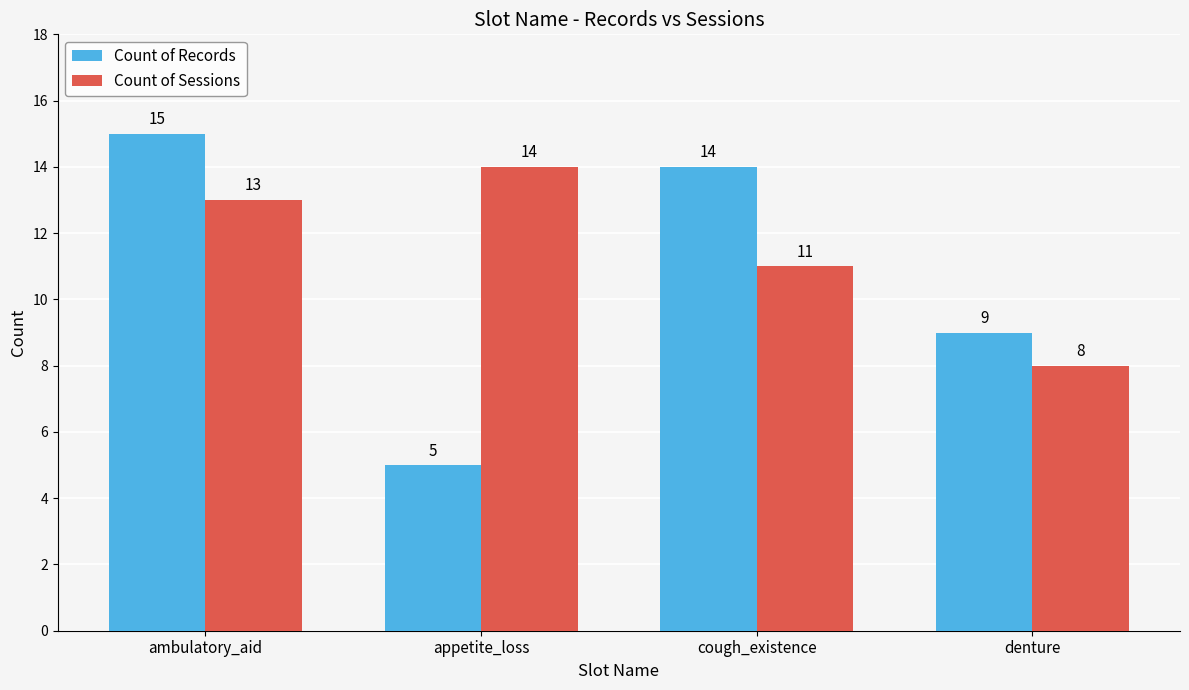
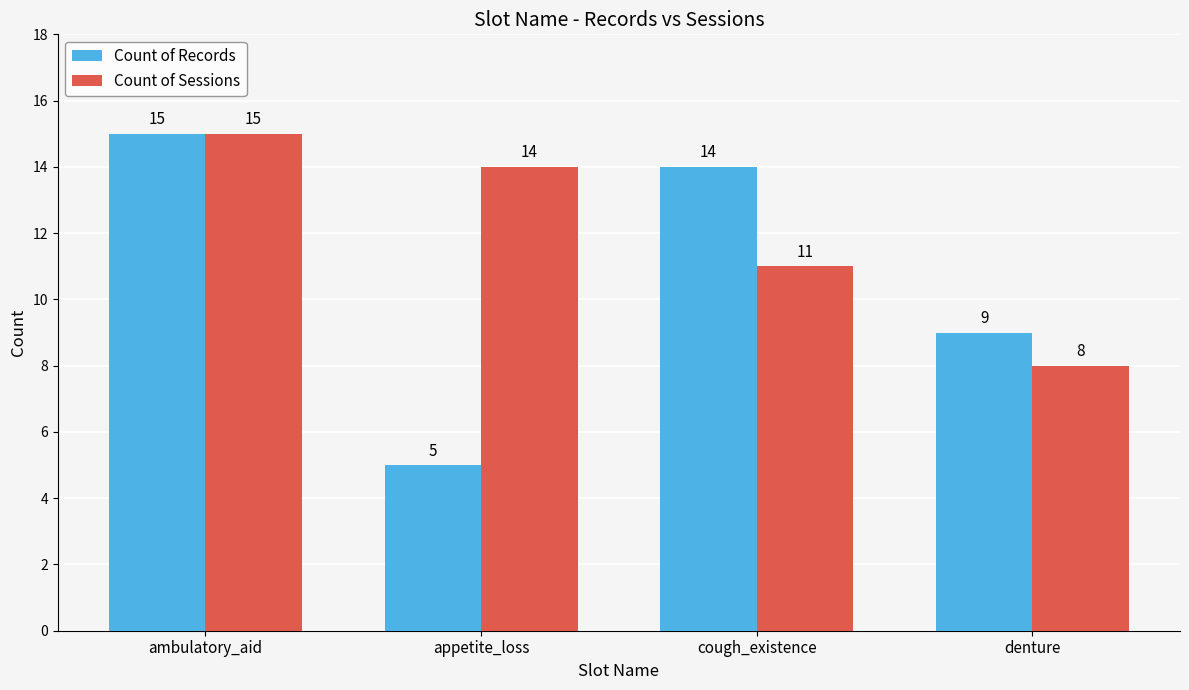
Count of Sessions, ambulatory_aid: 13 -> 15
